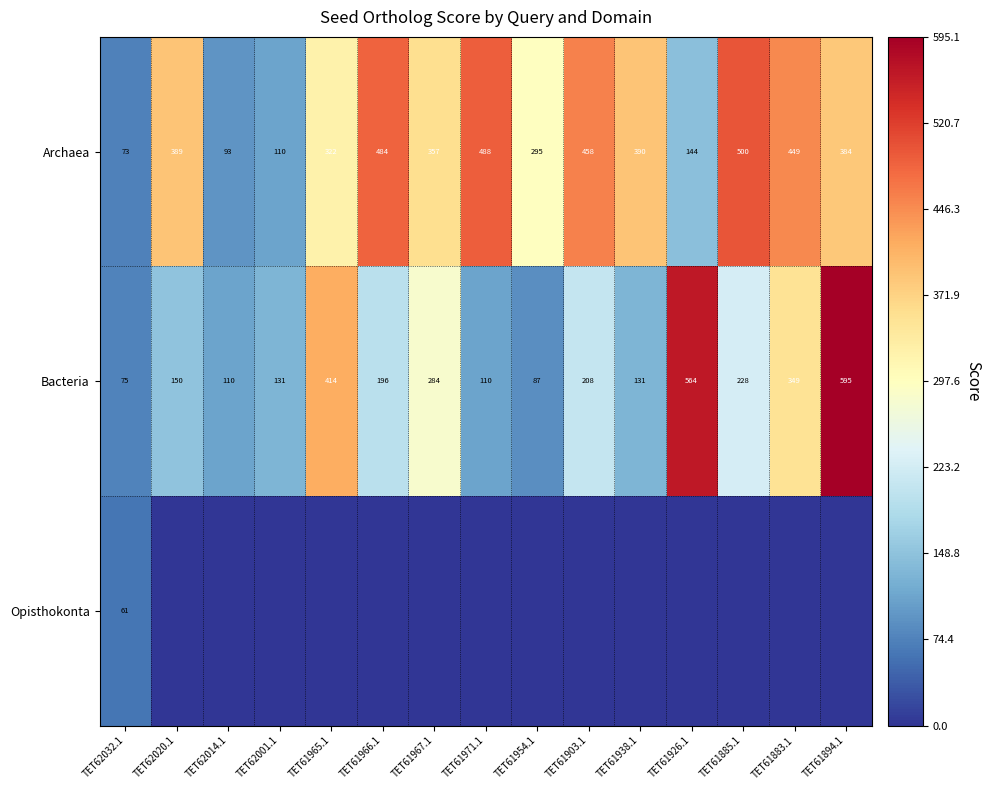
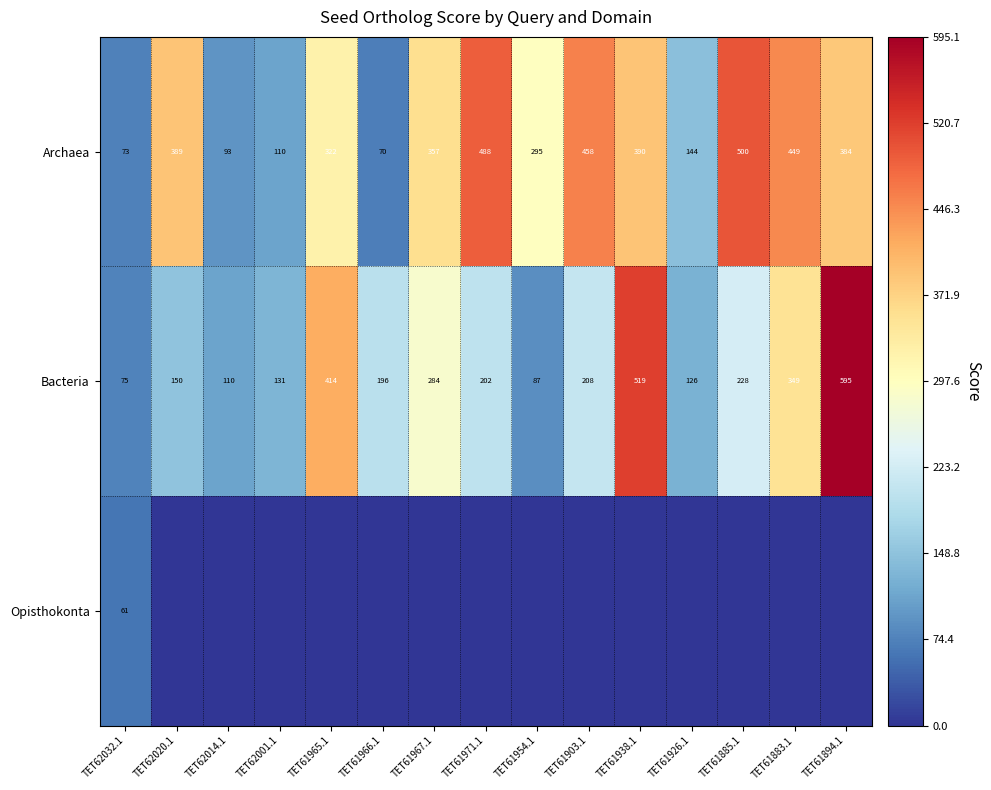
Archaea, TET61966.1: 484 -> 70
Bacteria, TET61971.1: 110 -> 202
Bacteria, TET61938.1: 131 -> 519
Bacteria, TET61926.1: 564 -> 126
